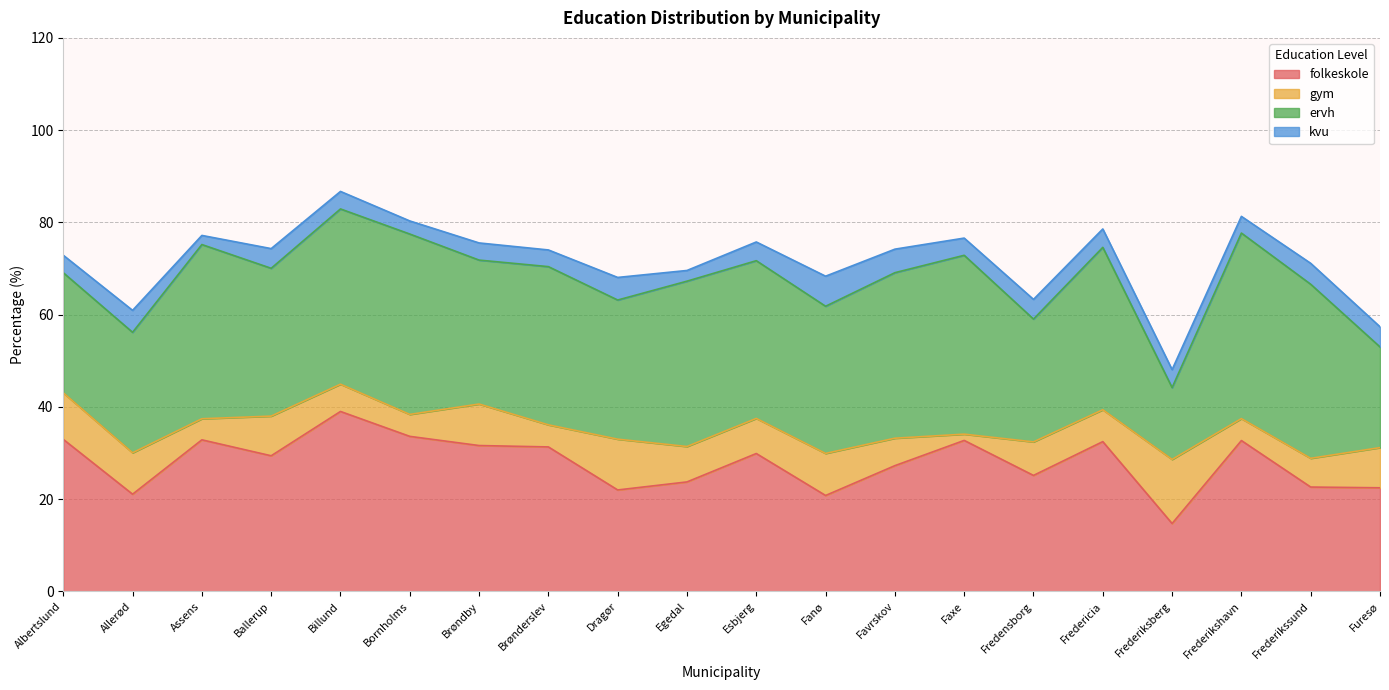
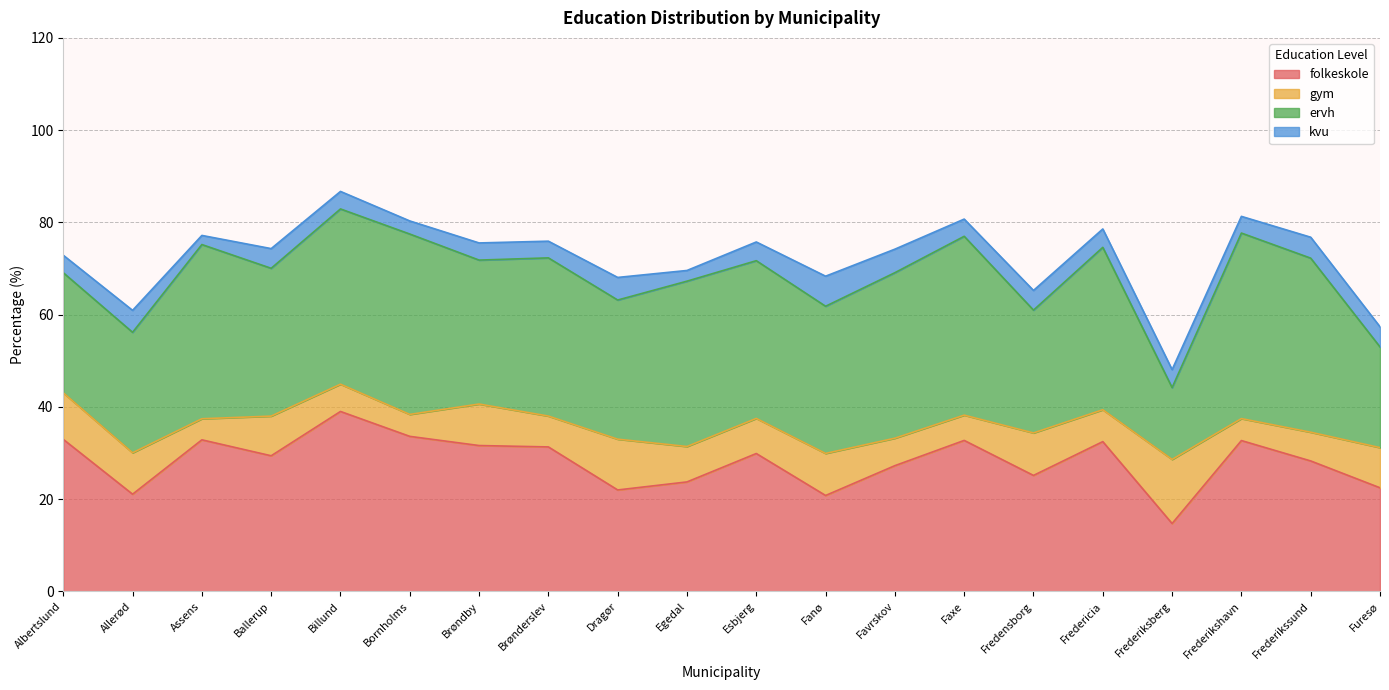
gym, Brønderslev: 5 -> 7
gym, Faxe: 1 -> 5
gym, Fredensborg: 7 -> 9
folkeskole, Frederikssund: 23 -> 28
